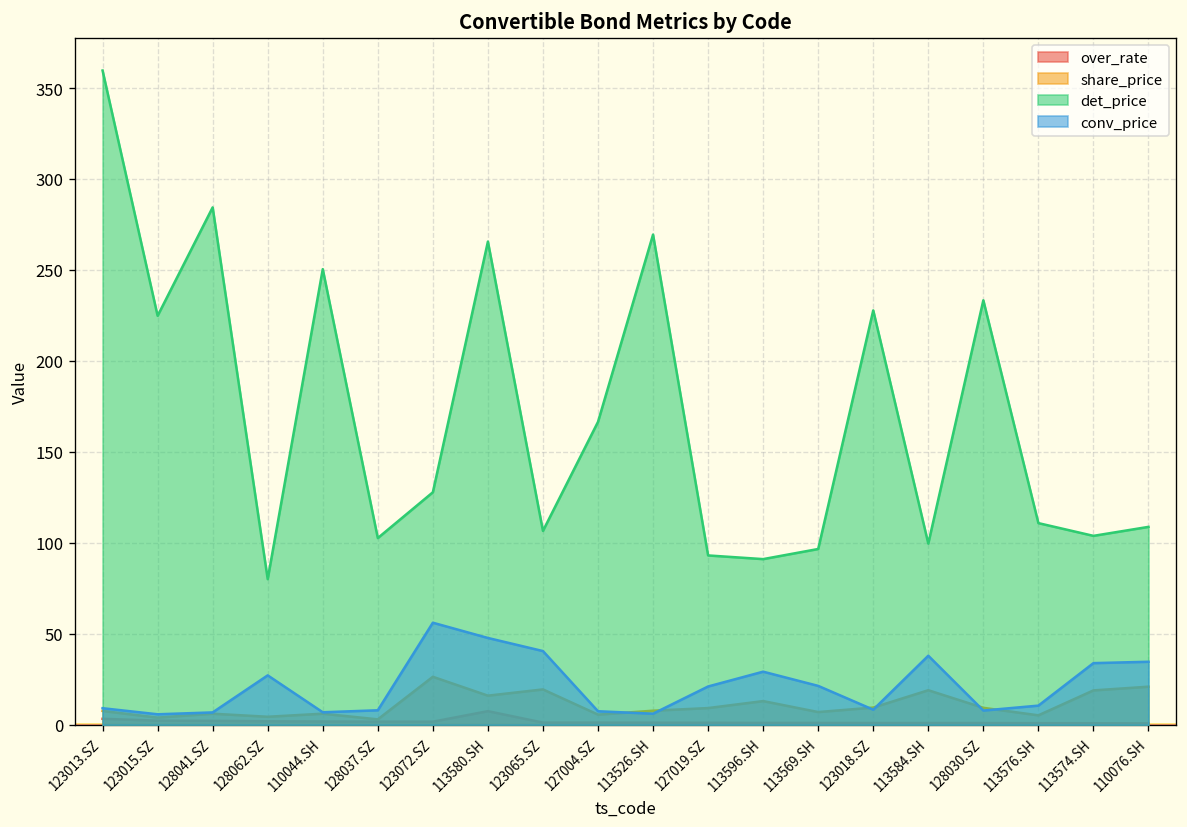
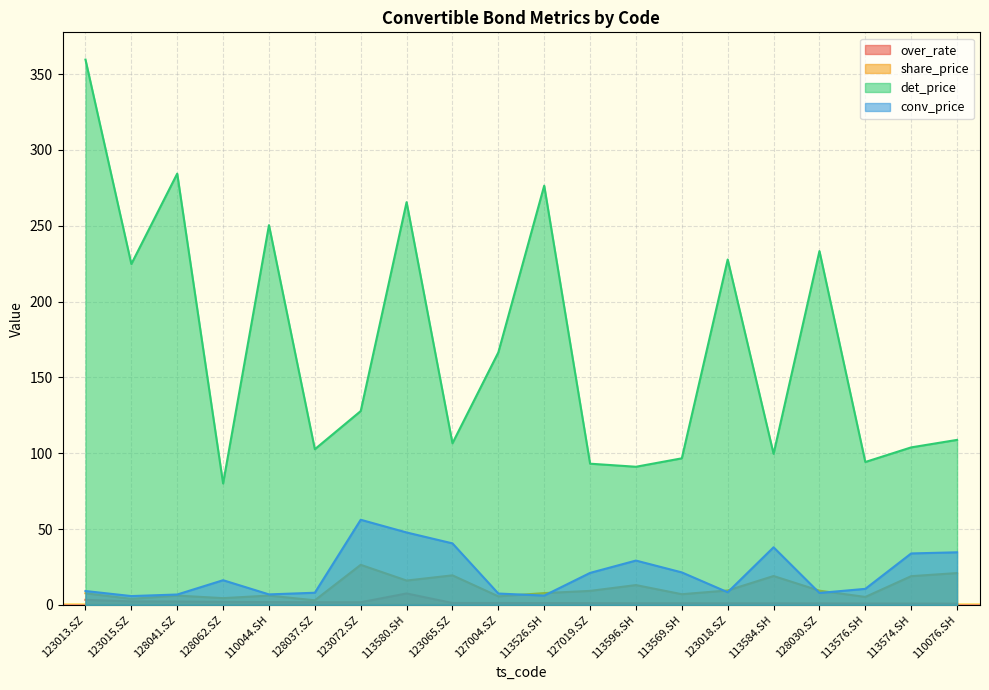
conv_price, 128062.SZ: 27 -> 16
det_price, 113526.SH: 269 -> 276
det_price, 113576.SH: 111 -> 94
